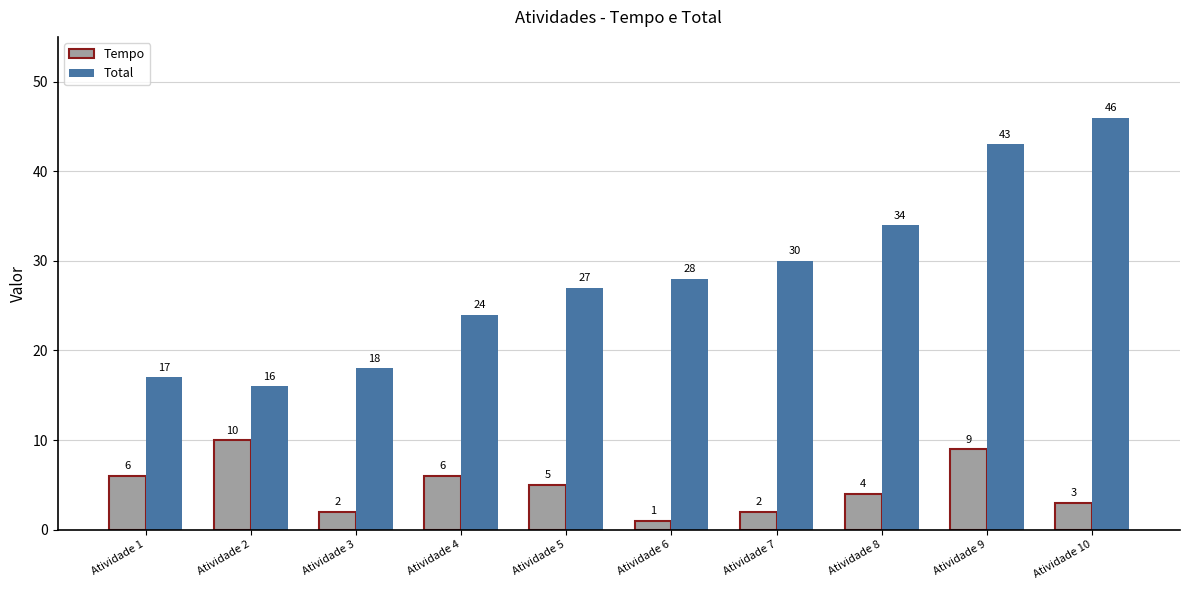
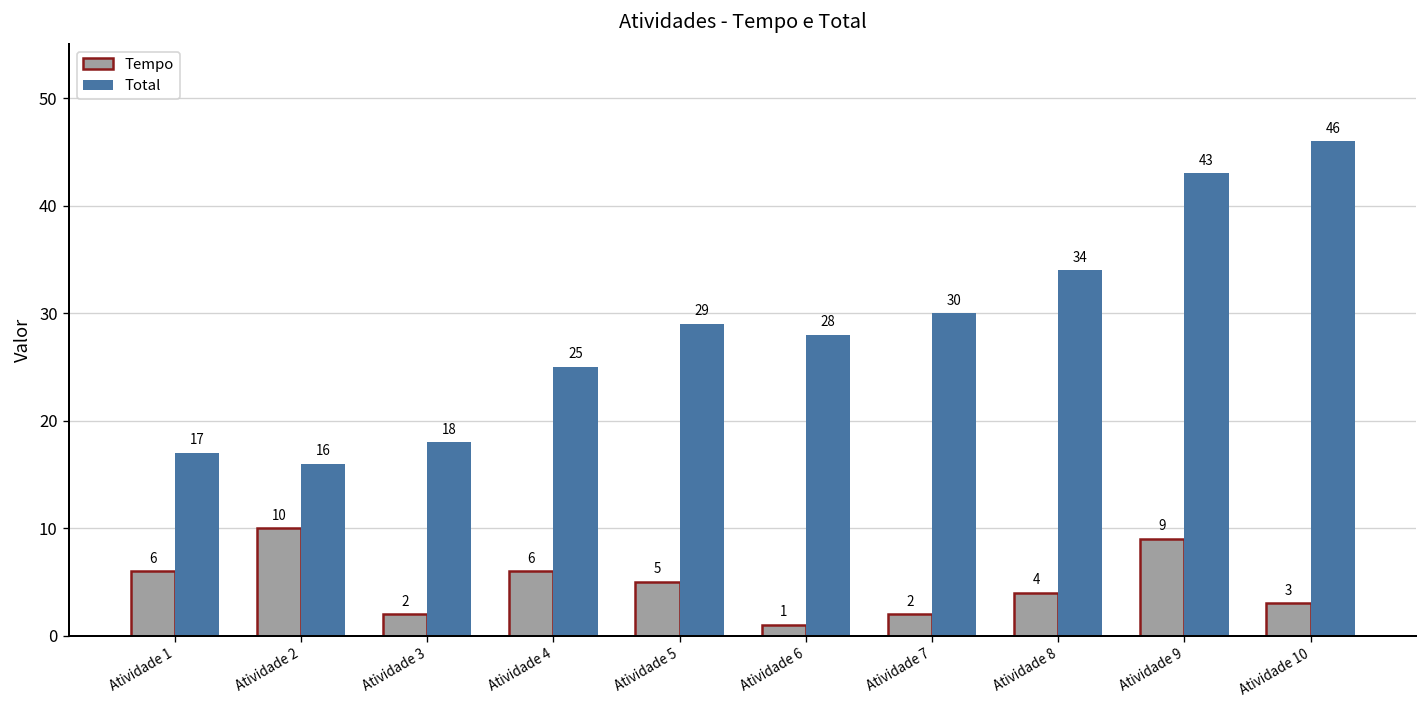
Total, Atividade 4: 24 -> 25
Total, Atividade 5: 27 -> 29
